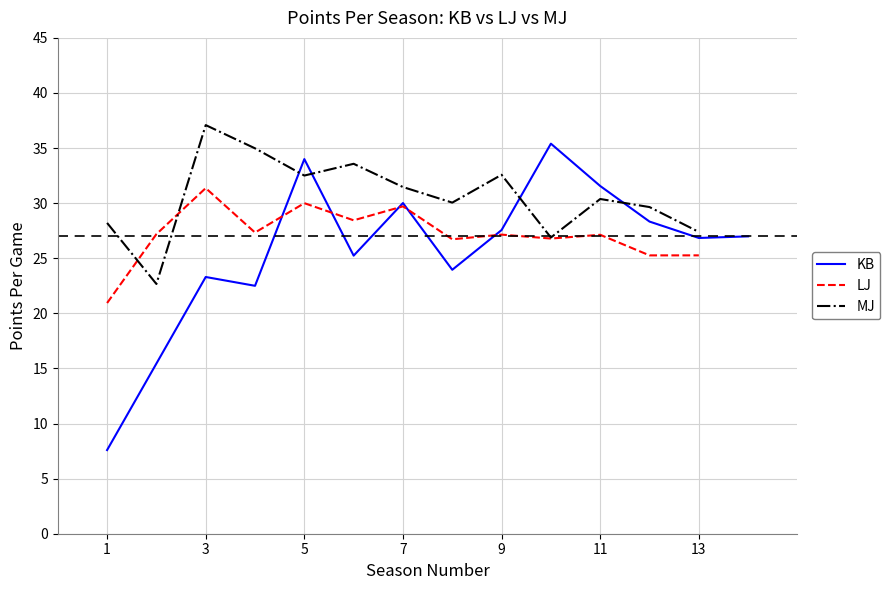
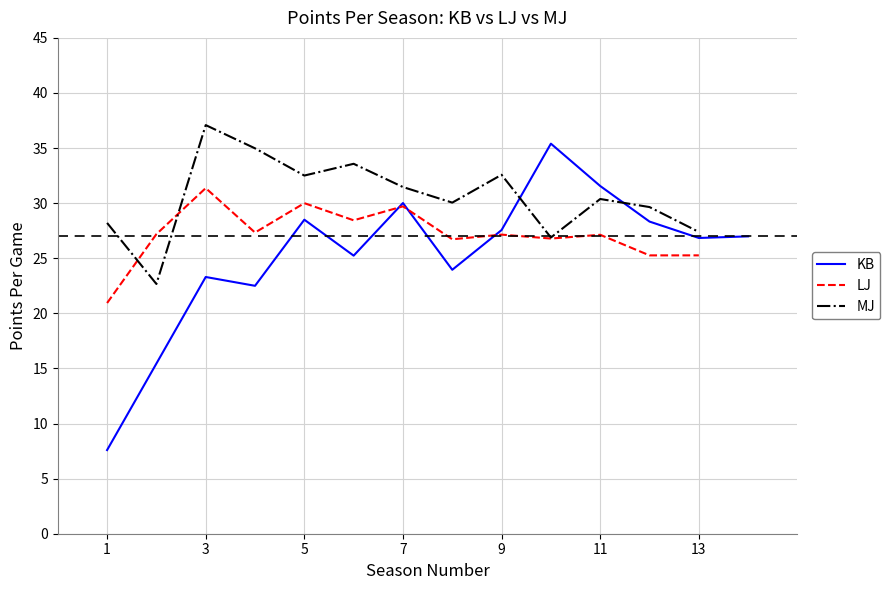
KB, 5: 34.0 -> 28.5
